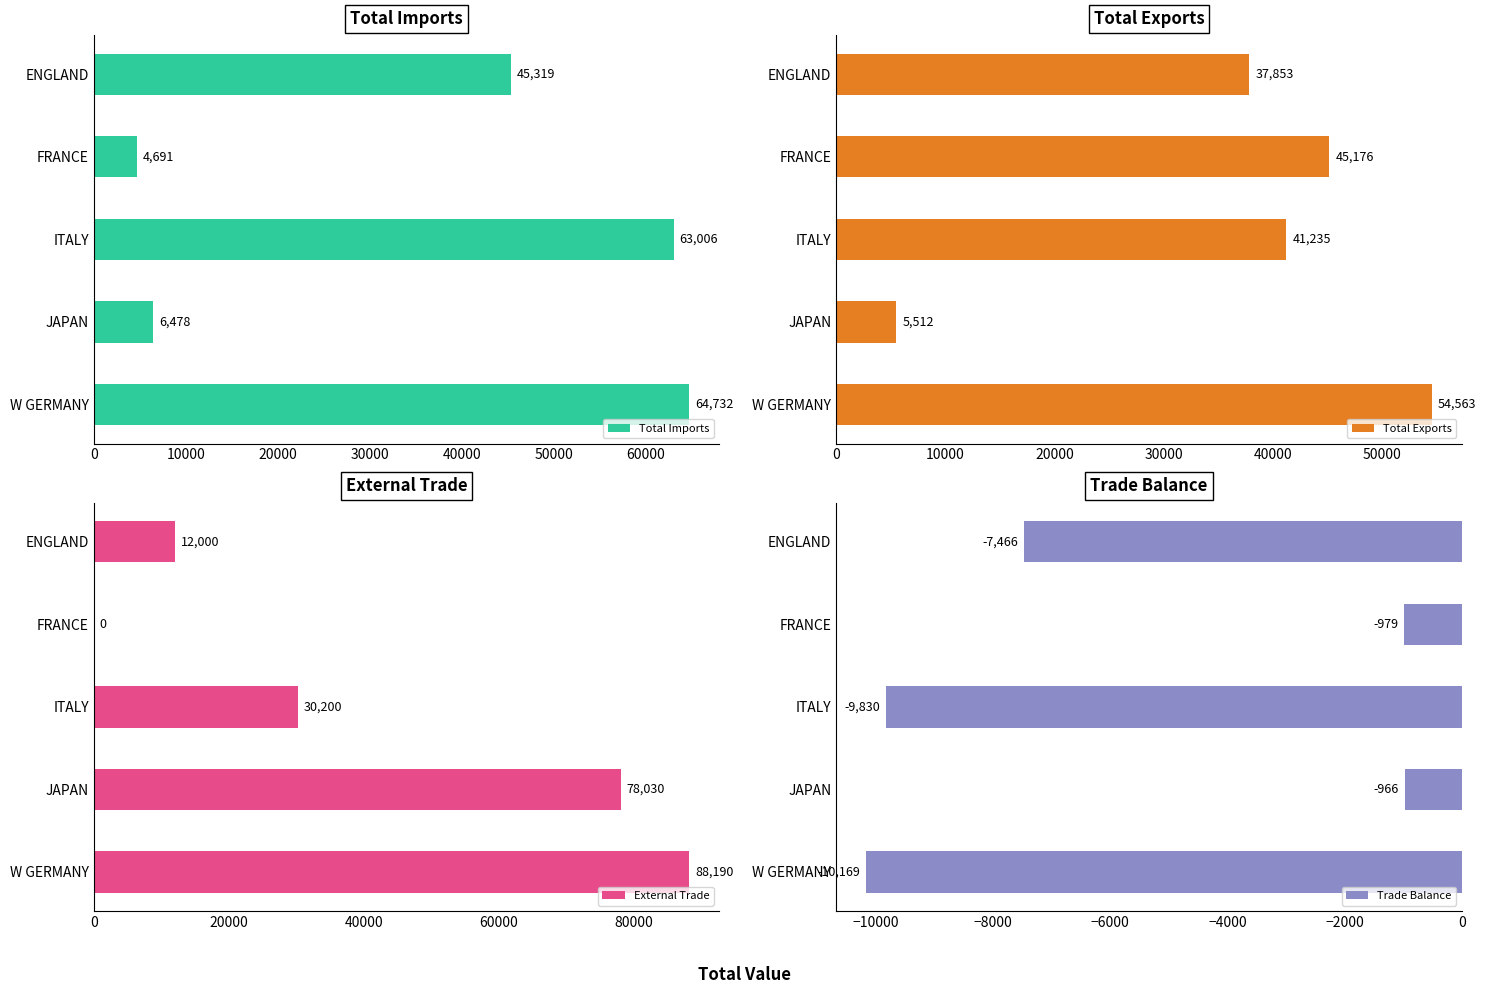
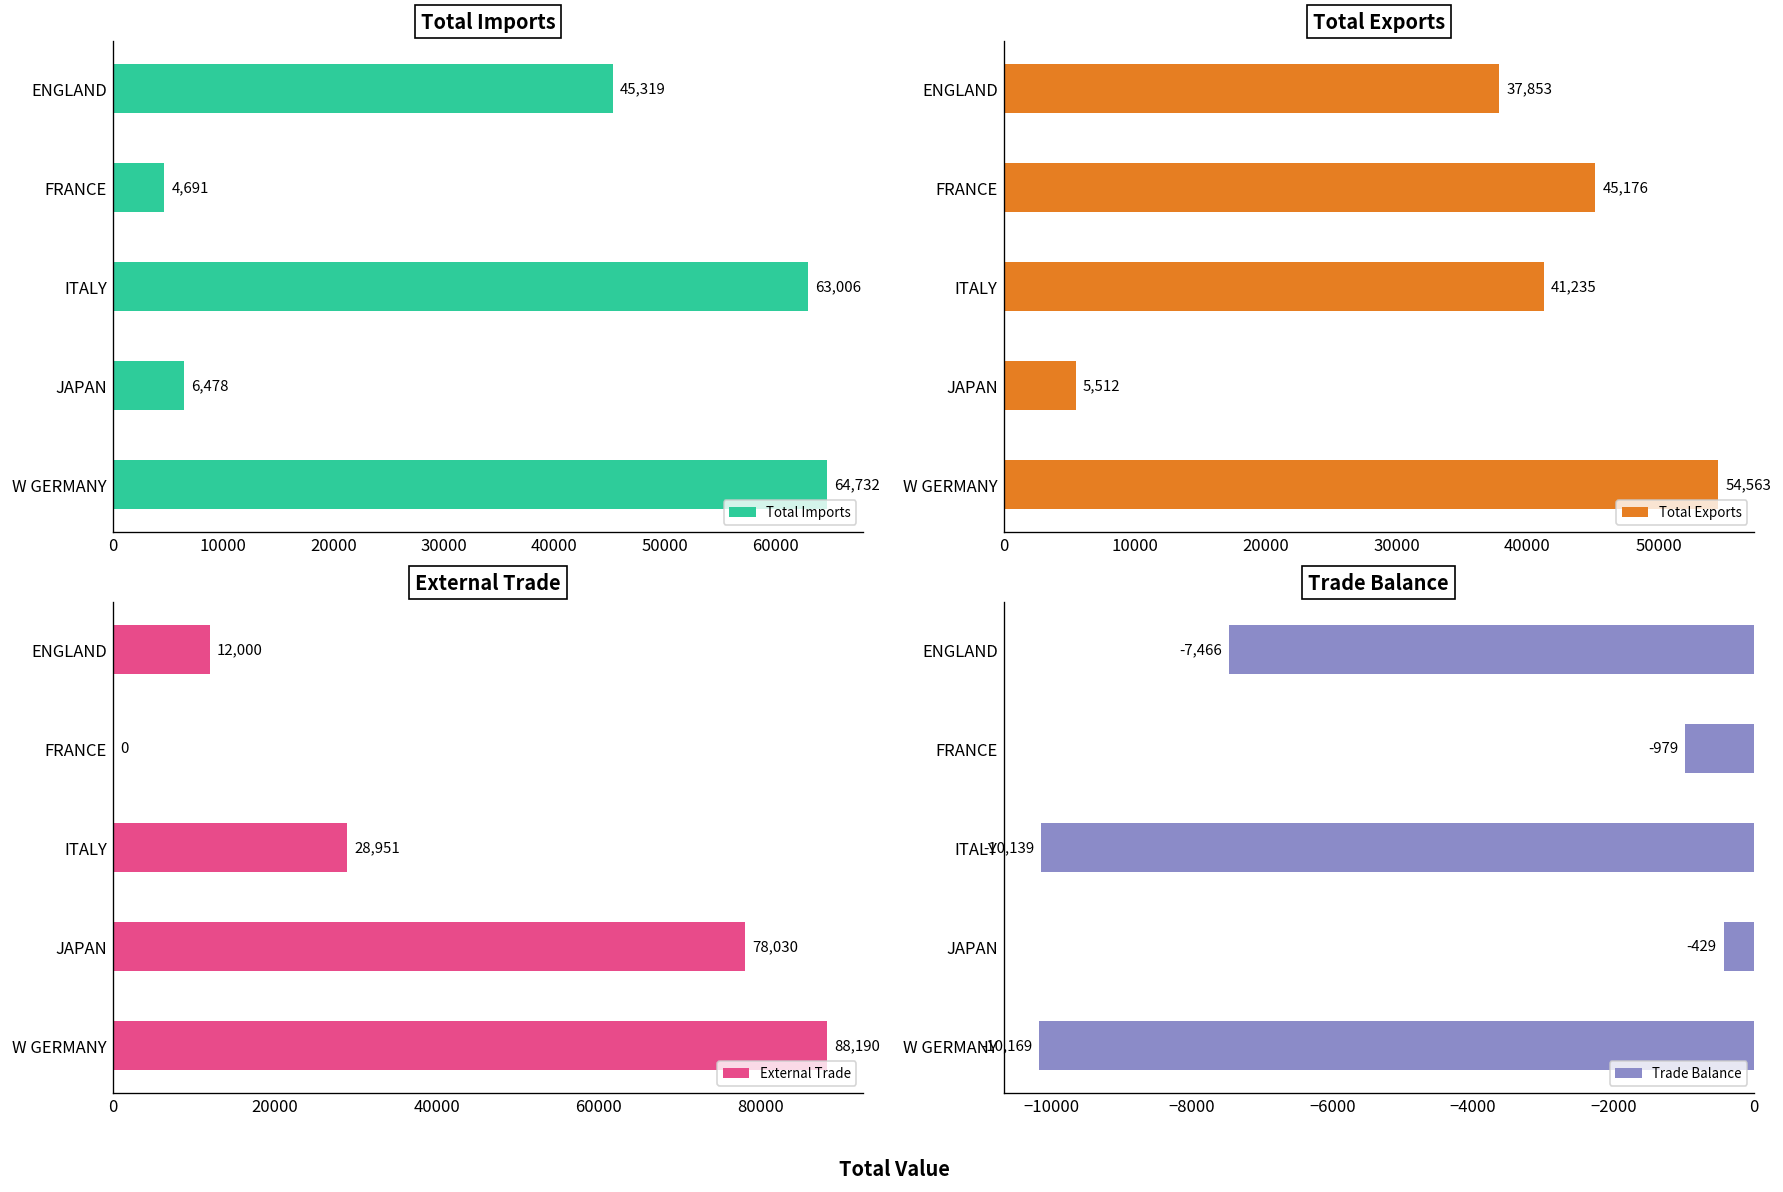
External Trade, ITALY: 30,200 -> 28,951
Trade Balance, ITALY: -9,830 -> -10,139
Trade Balance, JAPAN: -966 -> -429
